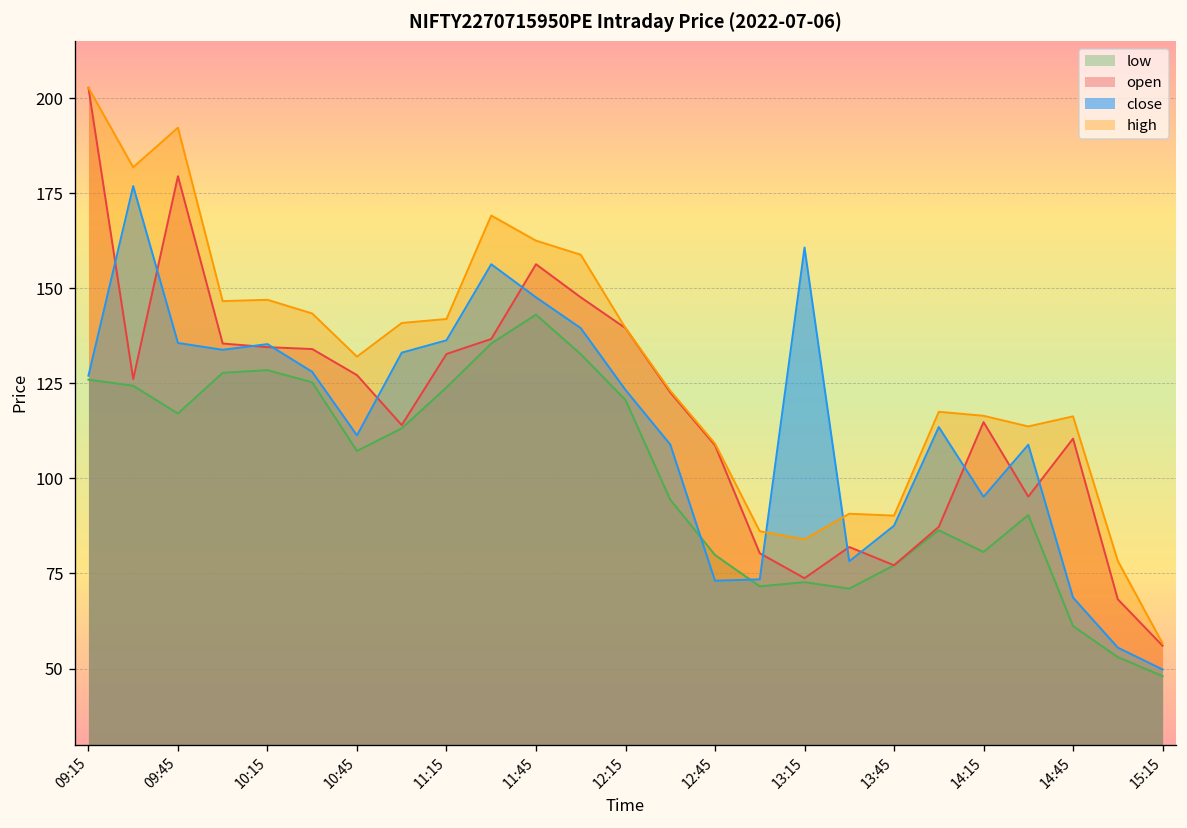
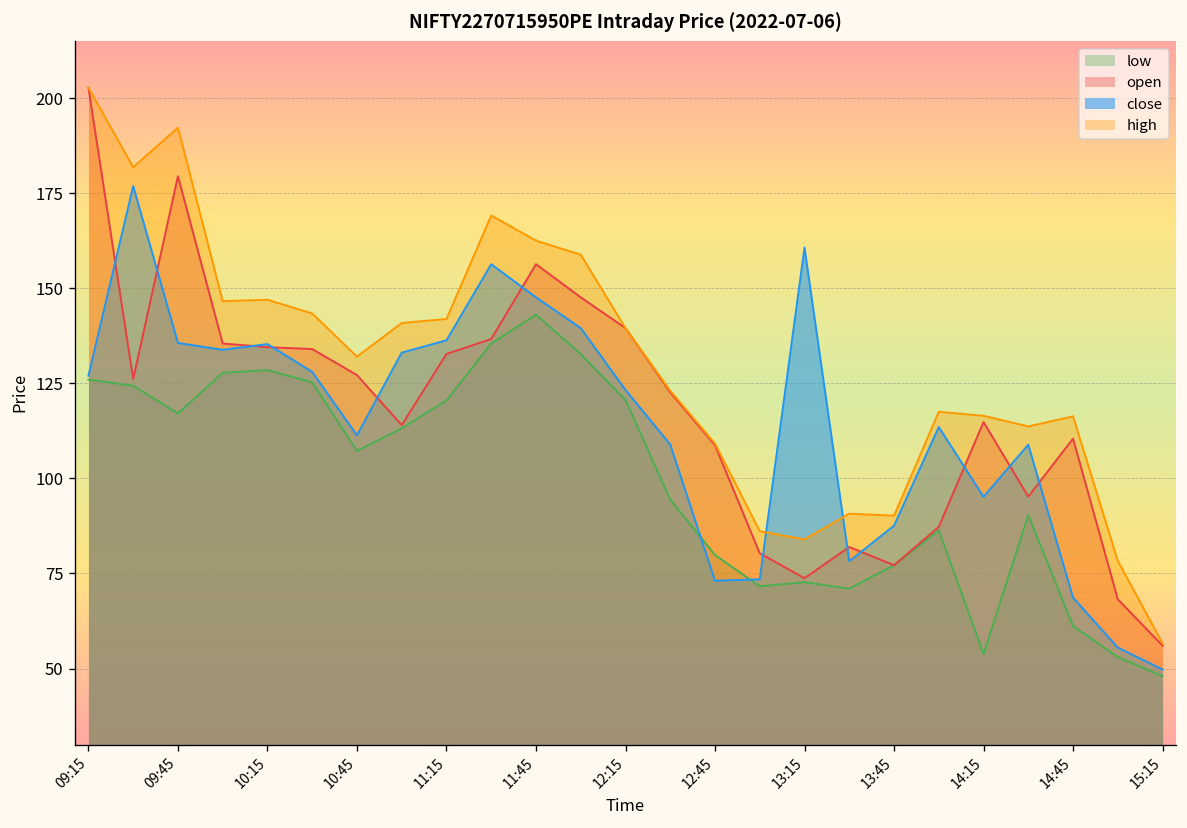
low, 11:15: 124 -> 121
low, 14:15: 81 -> 54
